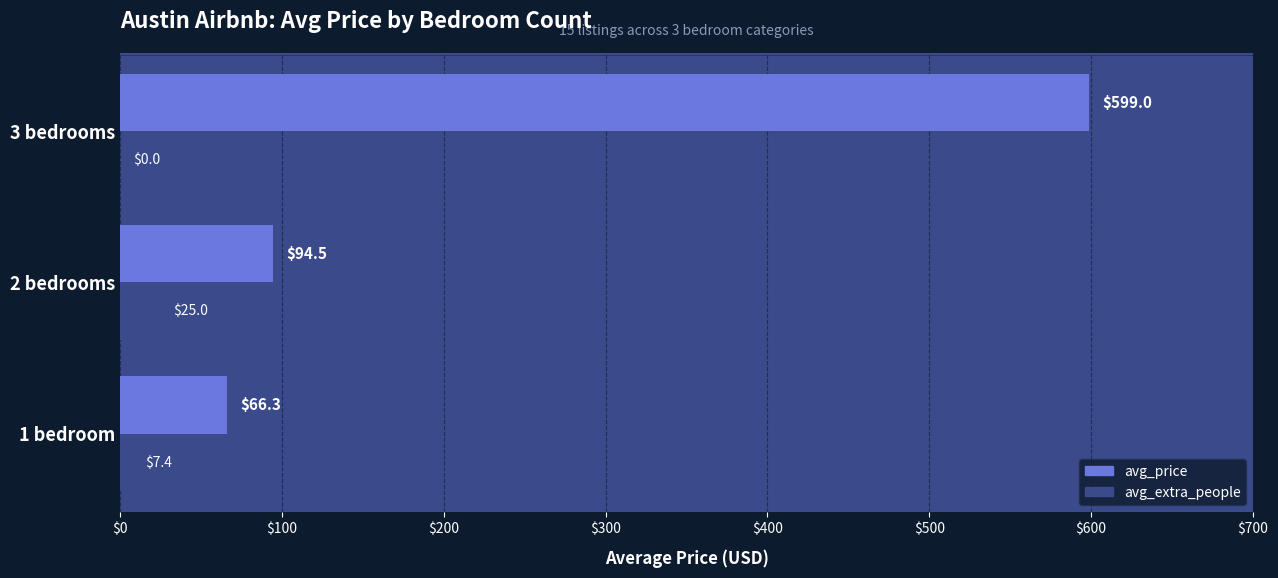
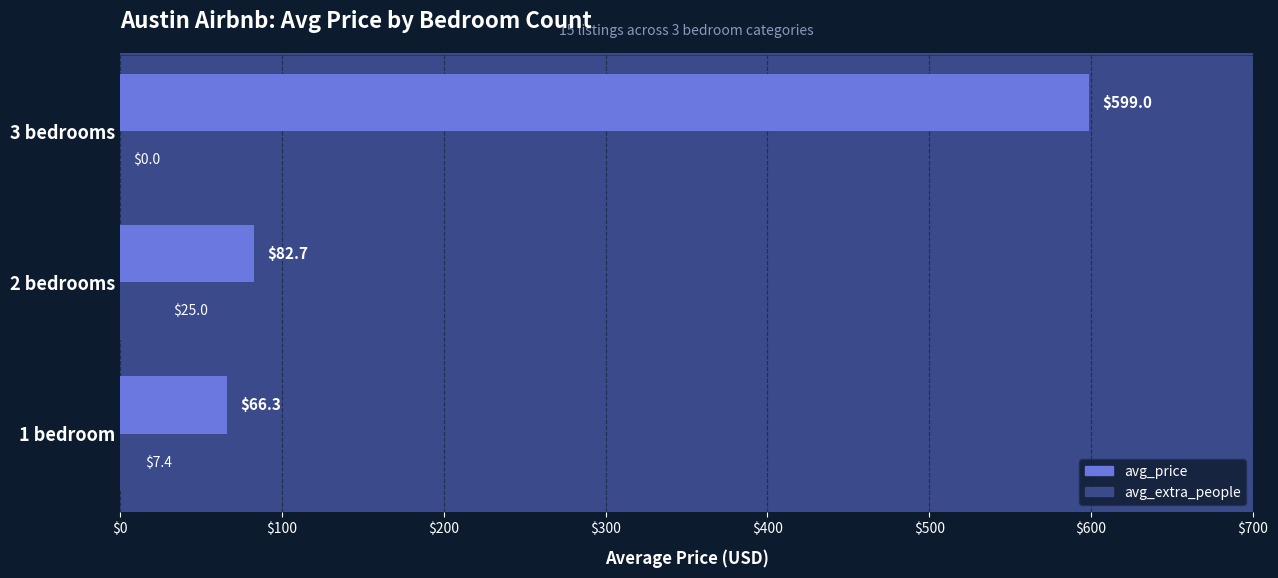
avg_price, 2 bedrooms: $94.5 -> $82.7
